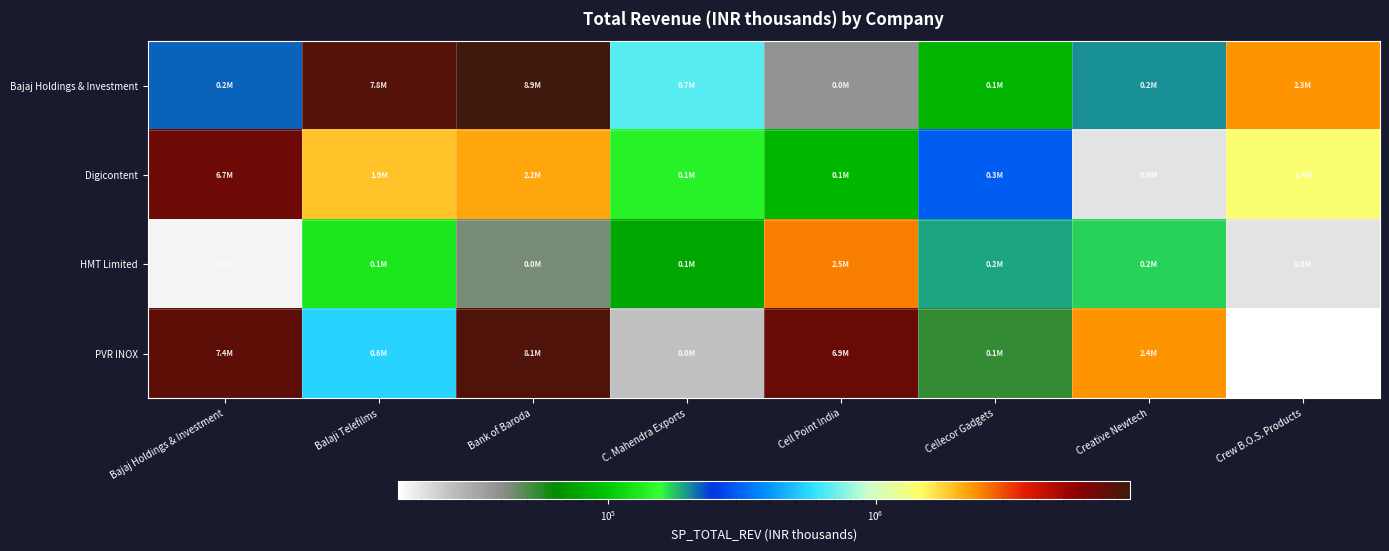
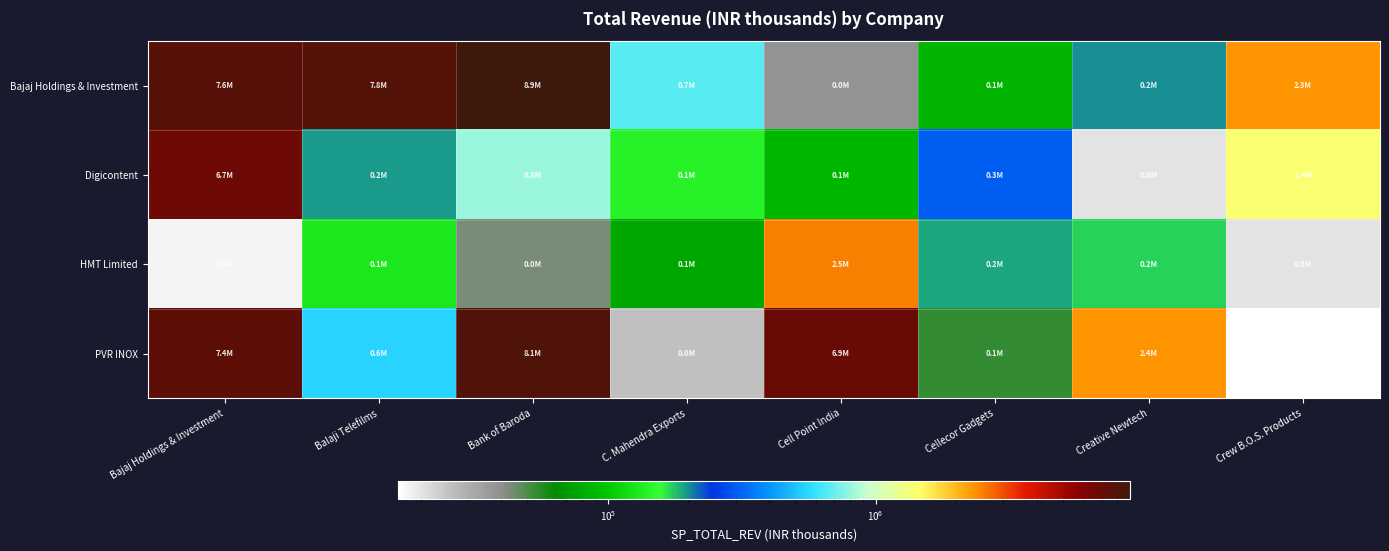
Bajaj Holdings & Investment, Bajaj Holdings & Investment: 0.2M -> 7.6M
Digicontent, Balaji Telefilms: 1.9M -> 0.2M
Digicontent, Bank of Baroda: 2.2M -> 0.8M
